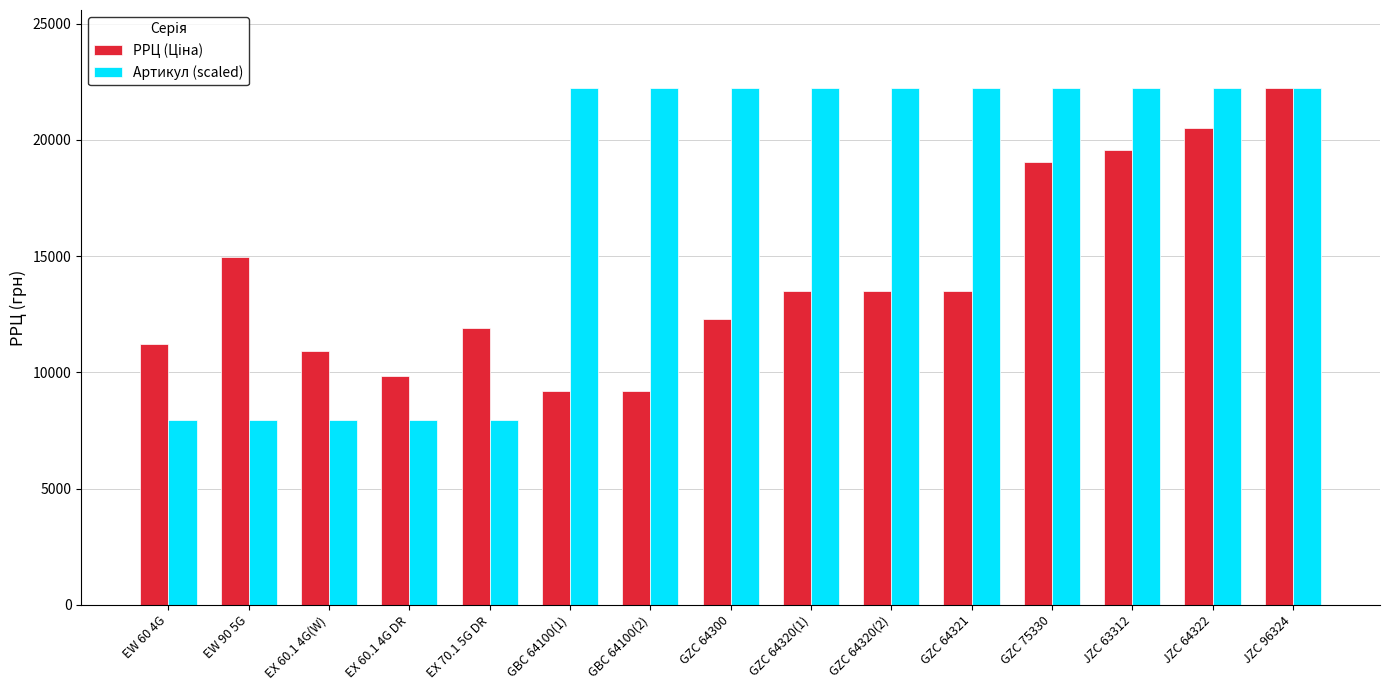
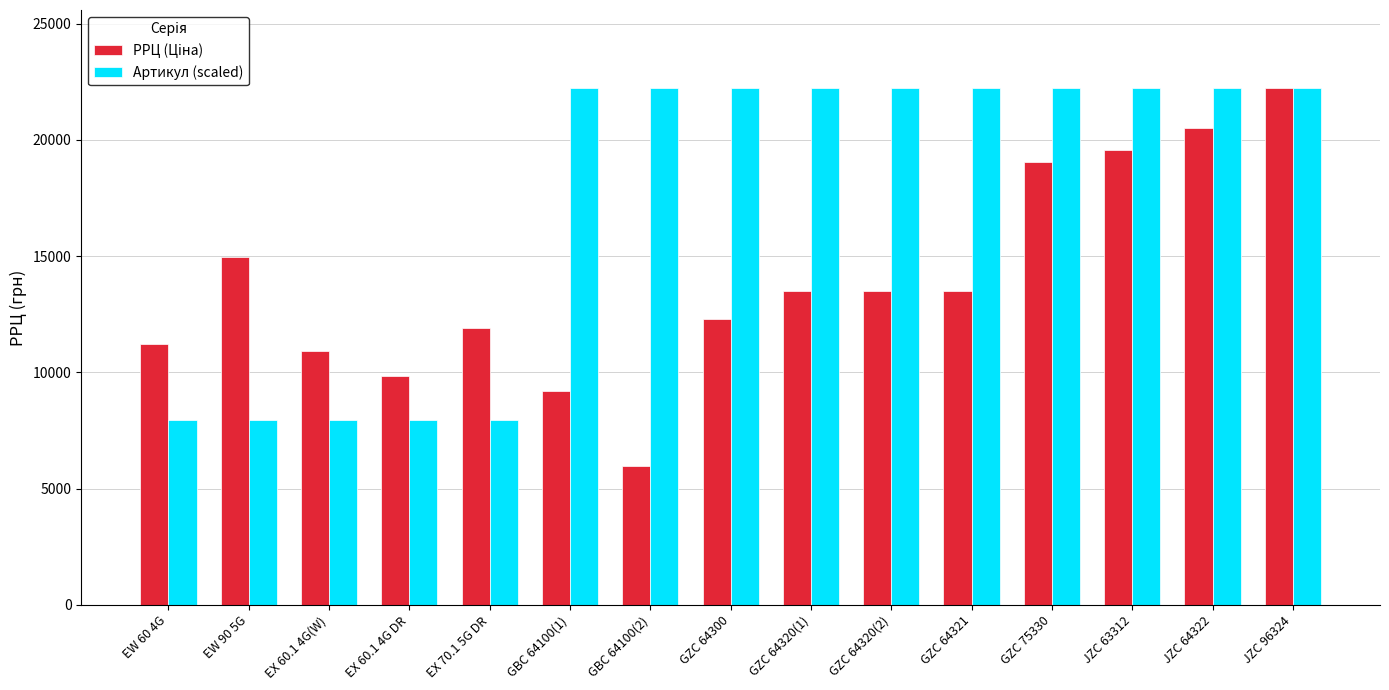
РРЦ (Ціна), GBC 64100(2): 9200 -> 6000
